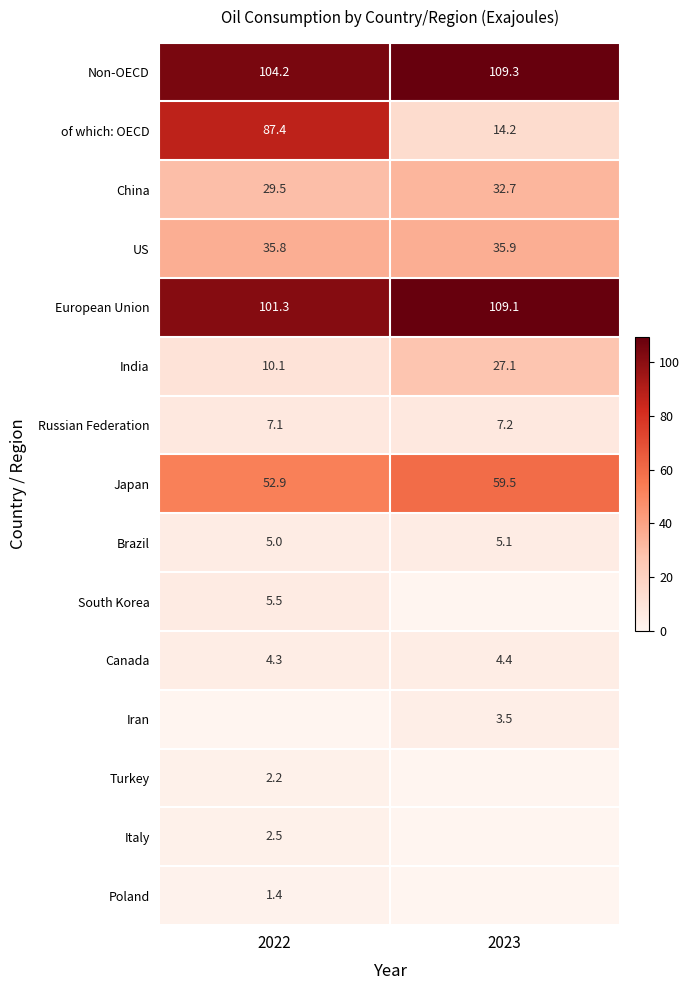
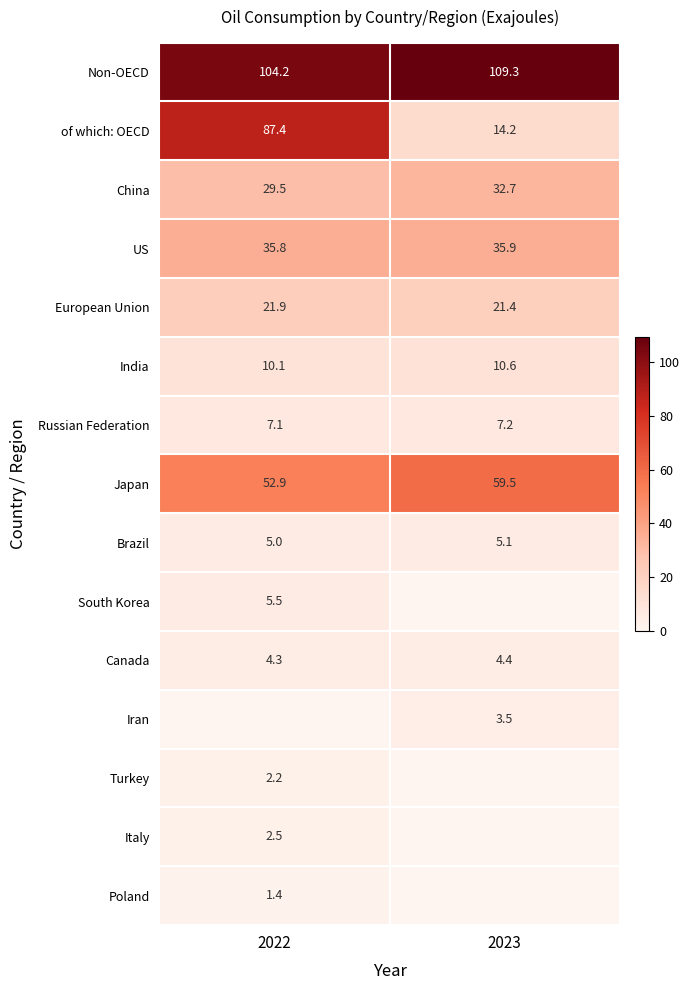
European Union, 2022: 101.3 -> 21.9
European Union, 2023: 109.1 -> 21.4
India, 2023: 27.1 -> 10.6
